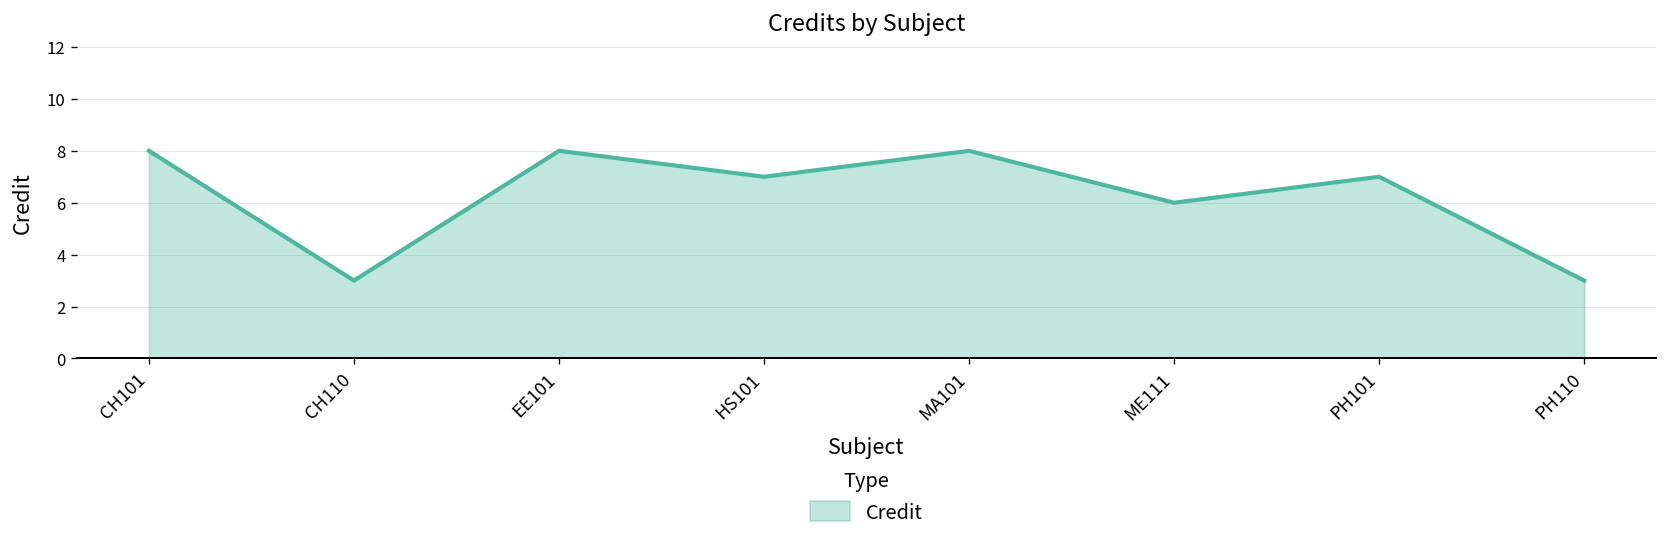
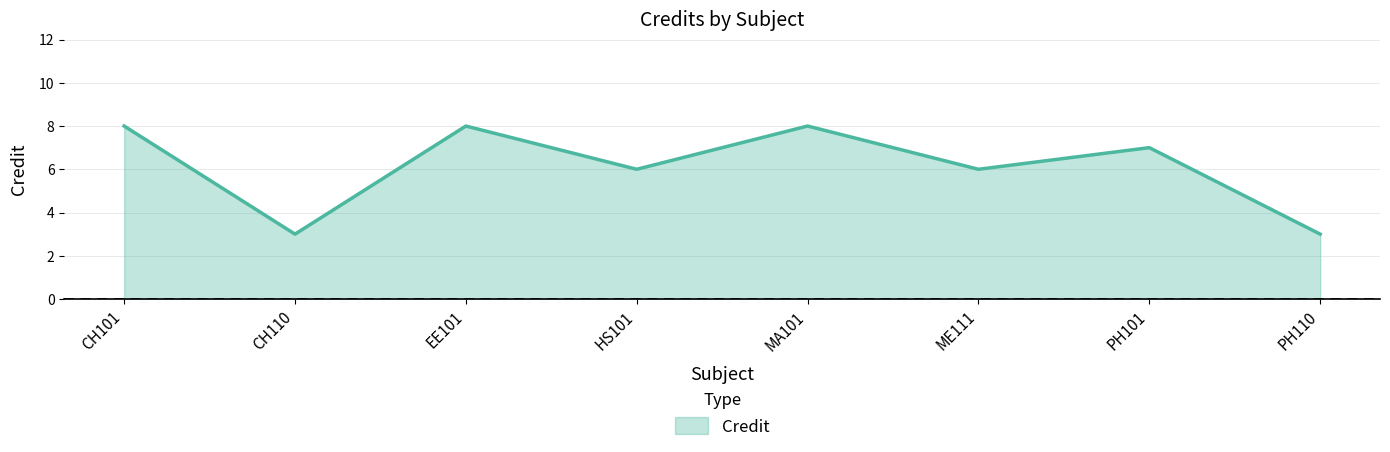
HS101: 7 -> 6
